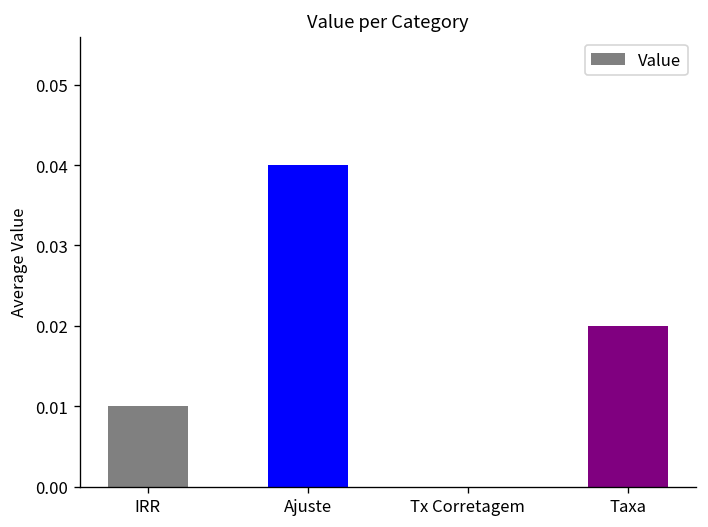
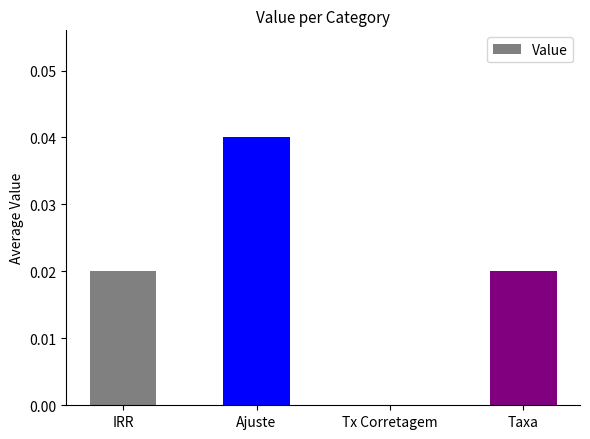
IRR: 0.01 -> 0.02
